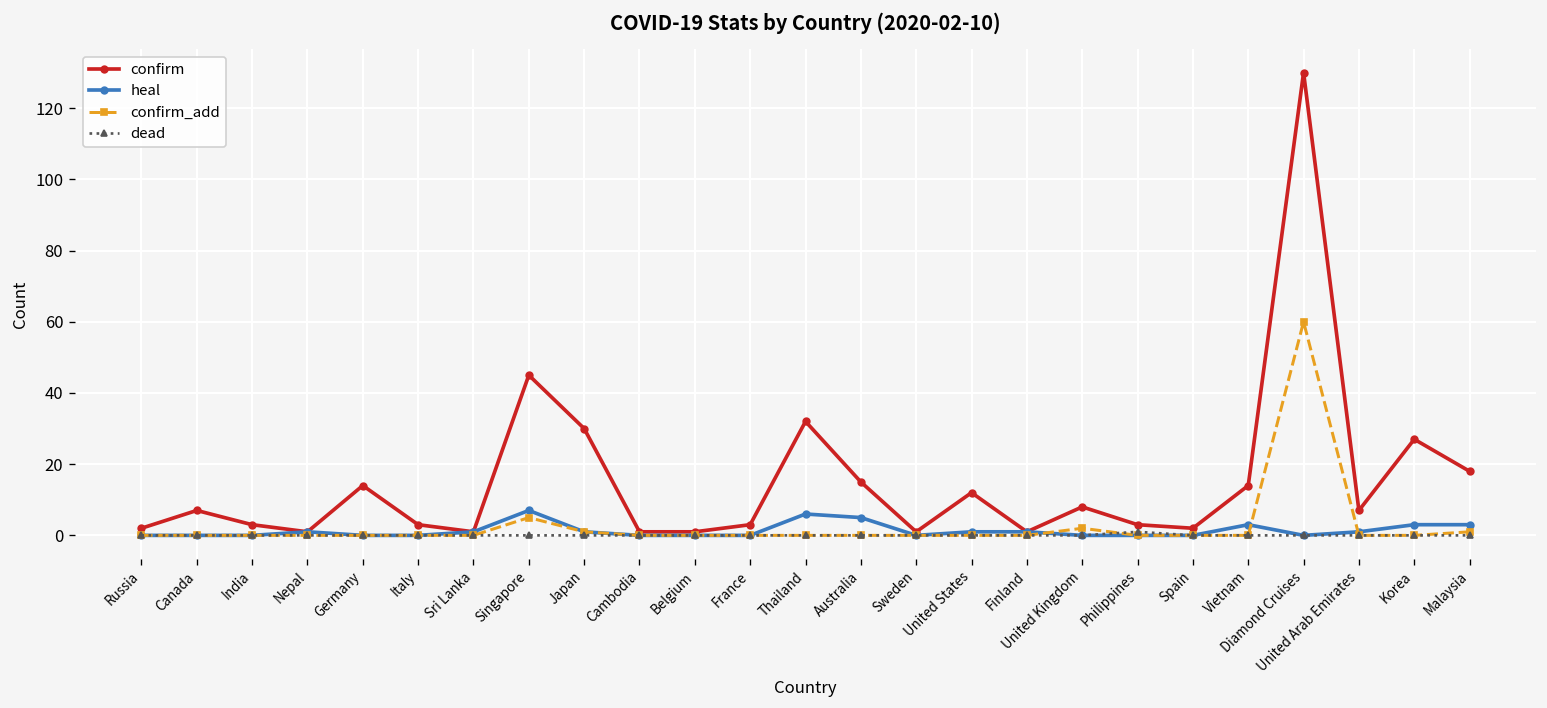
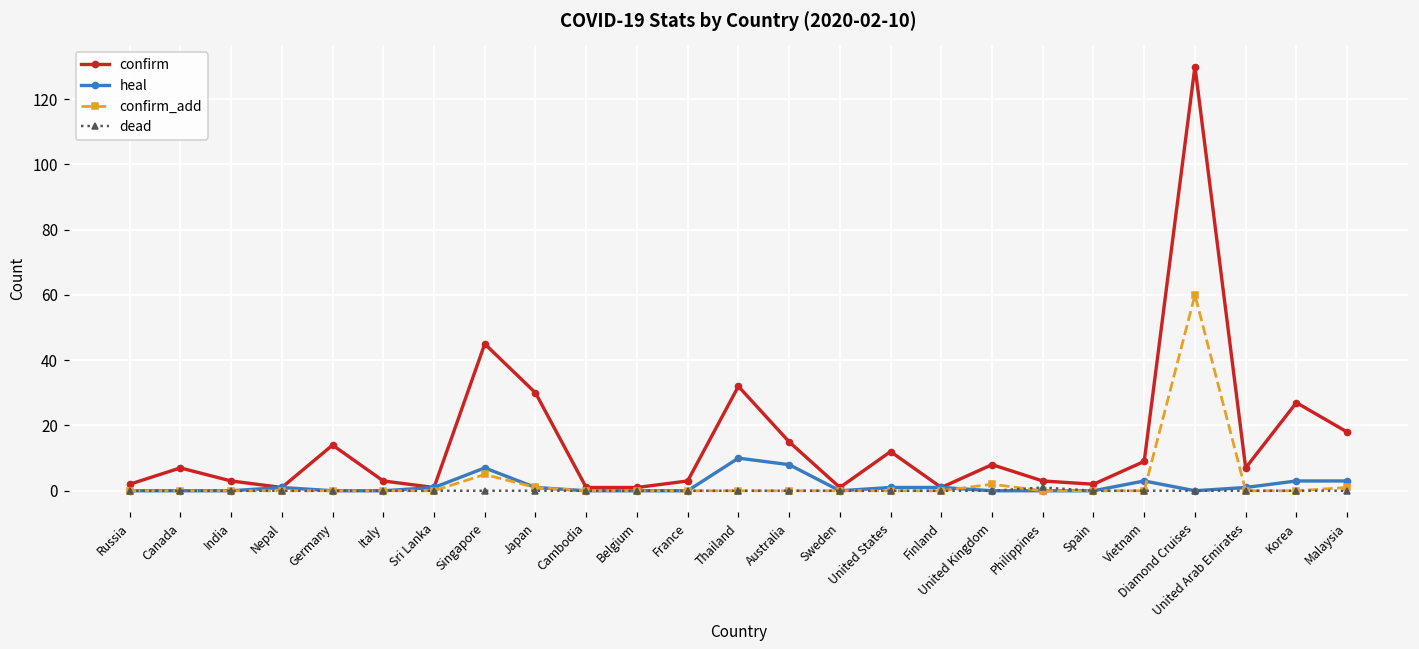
heal, Thailand: 6 -> 10
heal, Australia: 5 -> 8
confirm, Vietnam: 14 -> 9
